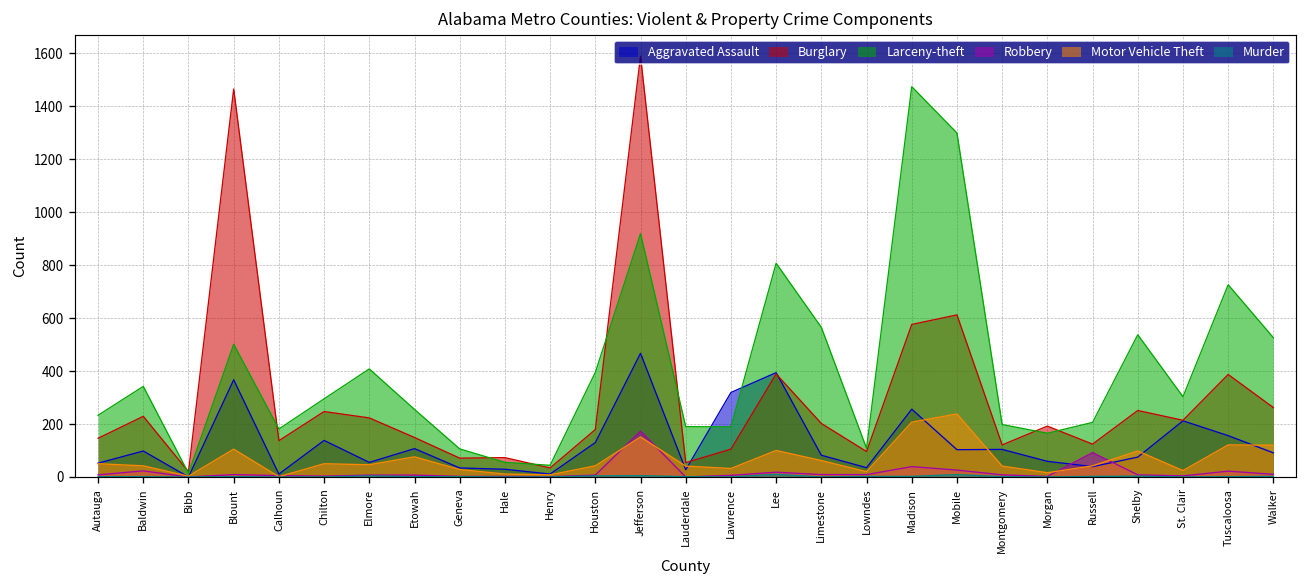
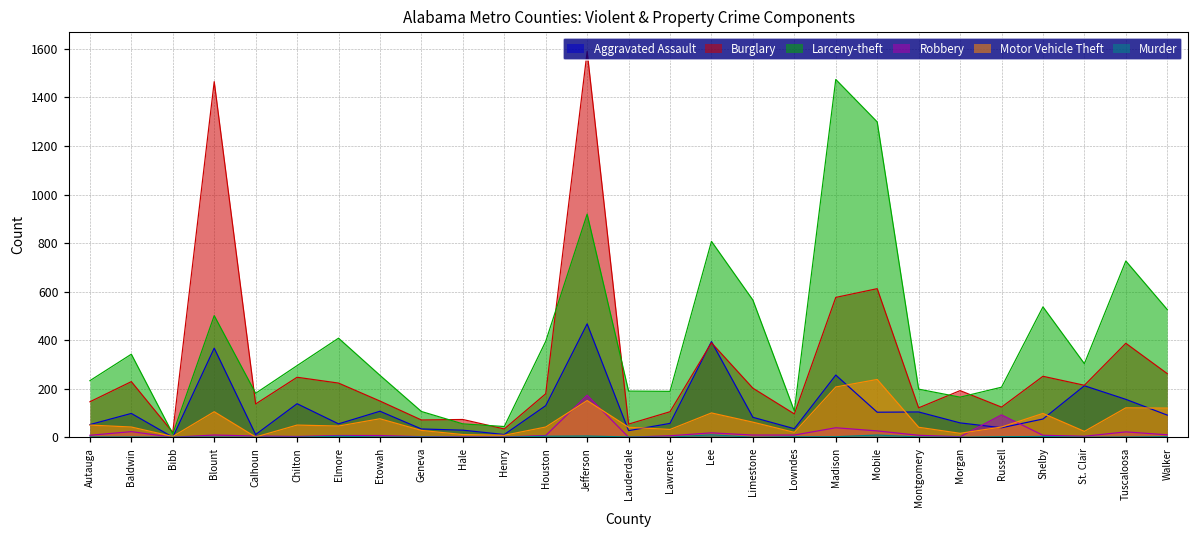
Aggravated Assault, Lawrence: 320 -> 60
